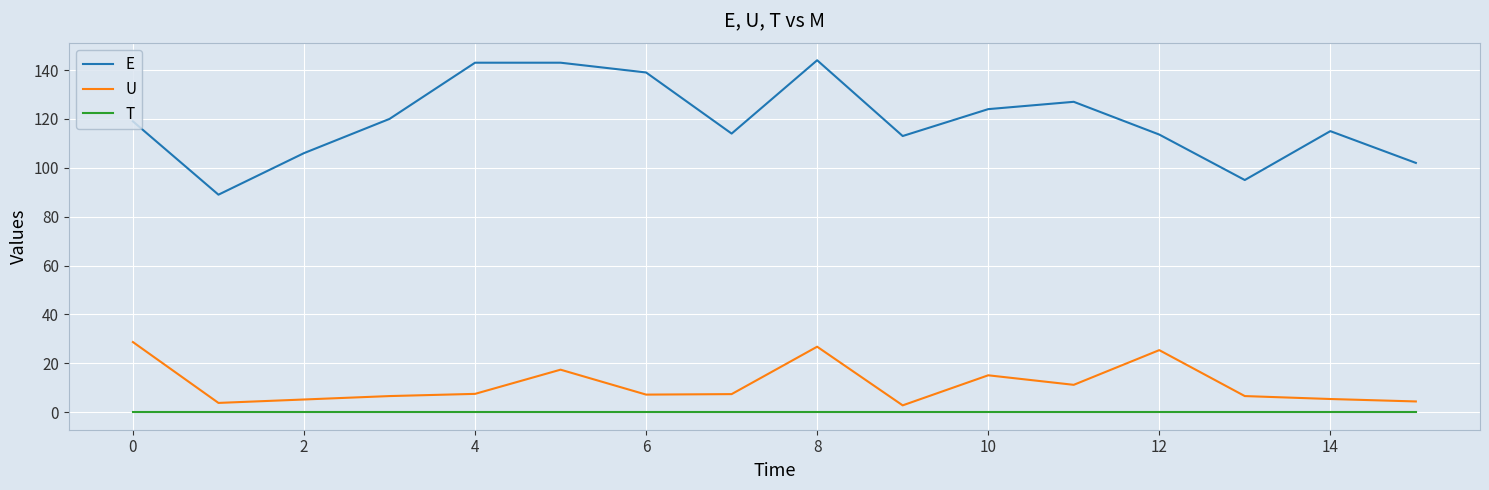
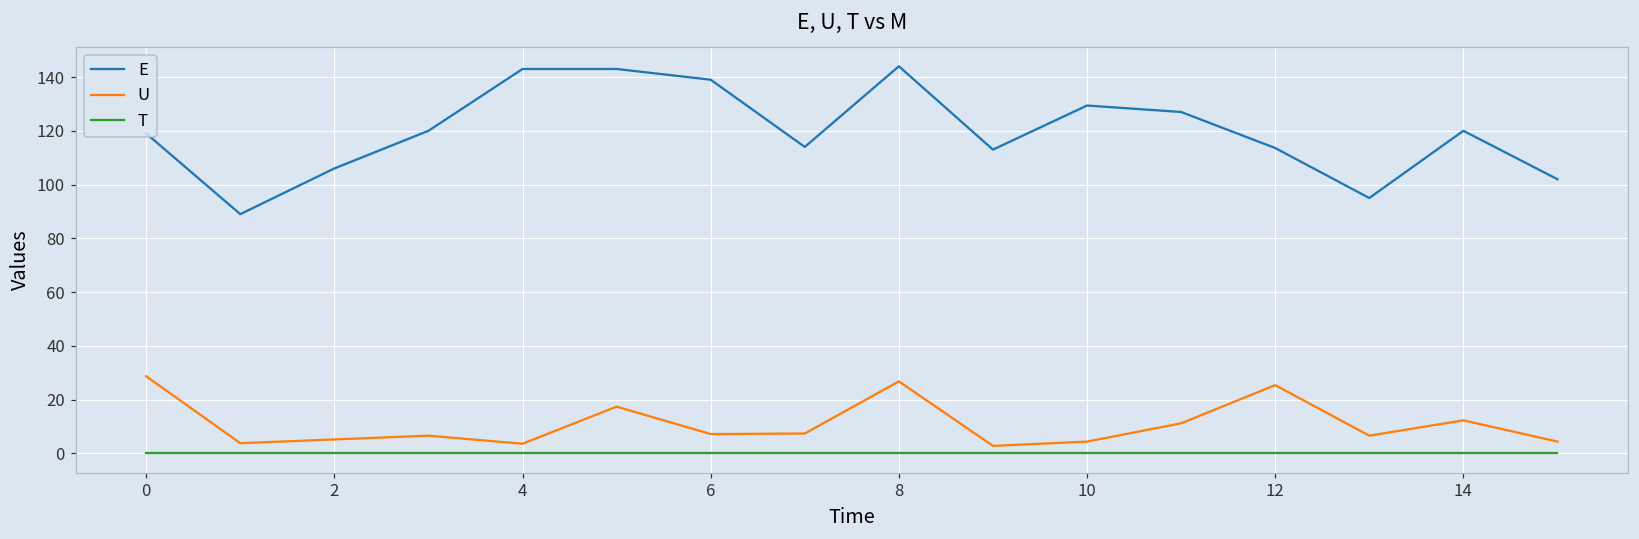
U, 4: 8 -> 4
E, 10: 124 -> 129
U, 10: 15 -> 4
E, 14: 115 -> 120
U, 14: 5 -> 12
